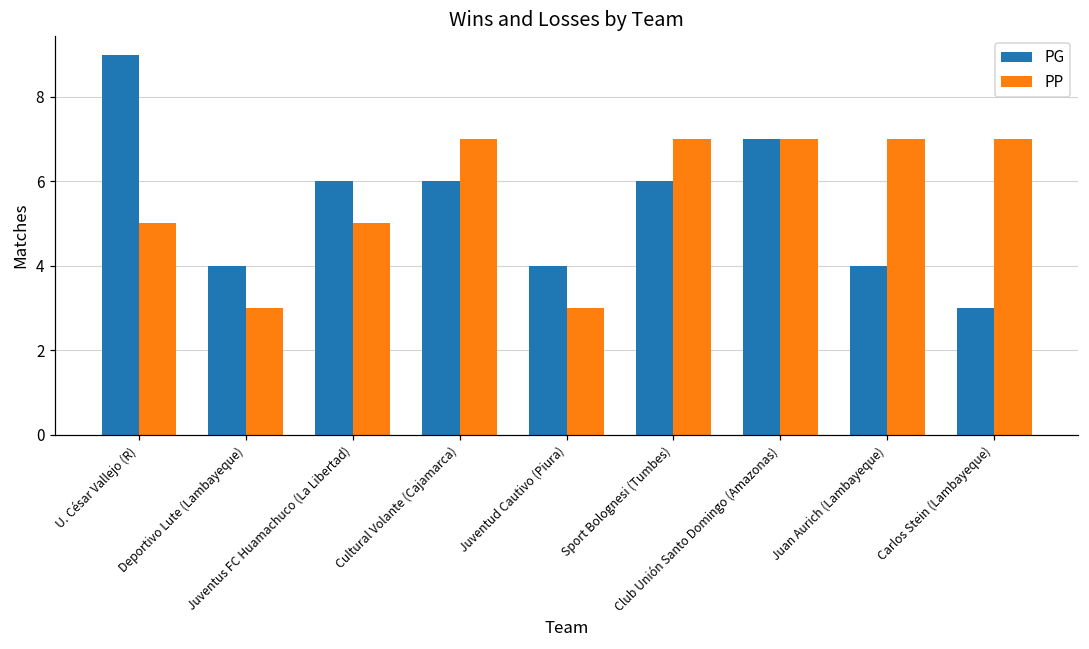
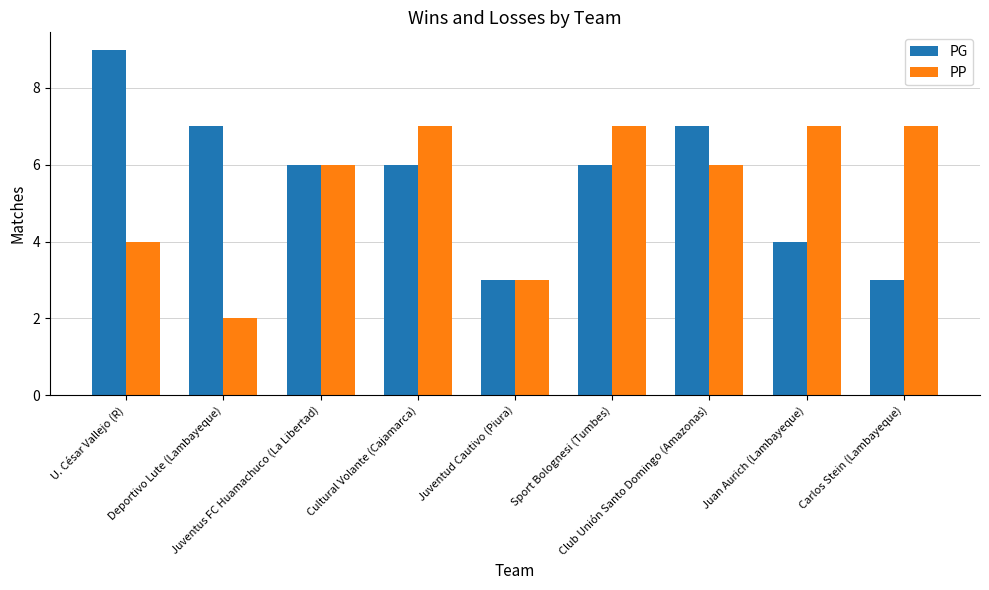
PP, U. César Vallejo (R): 5 -> 4
PG, Deportivo Lute (Lambayeque): 4 -> 7
PP, Deportivo Lute (Lambayeque): 3 -> 2
PP, Juventus FC Huamachuco (La Libertad): 5 -> 6
PG, Juventud Cautivo (Piura): 4 -> 3
PP, Club Unión Santo Domingo (Amazonas): 7 -> 6
